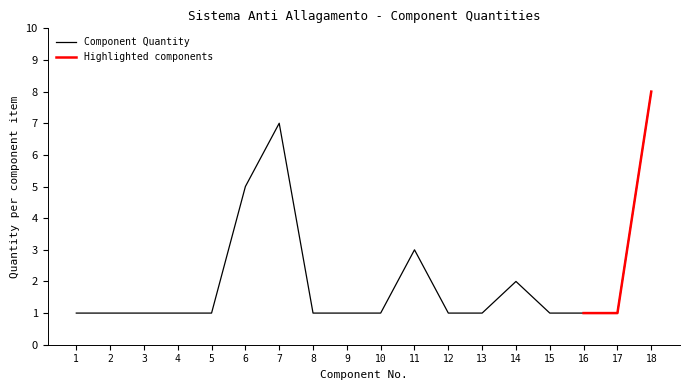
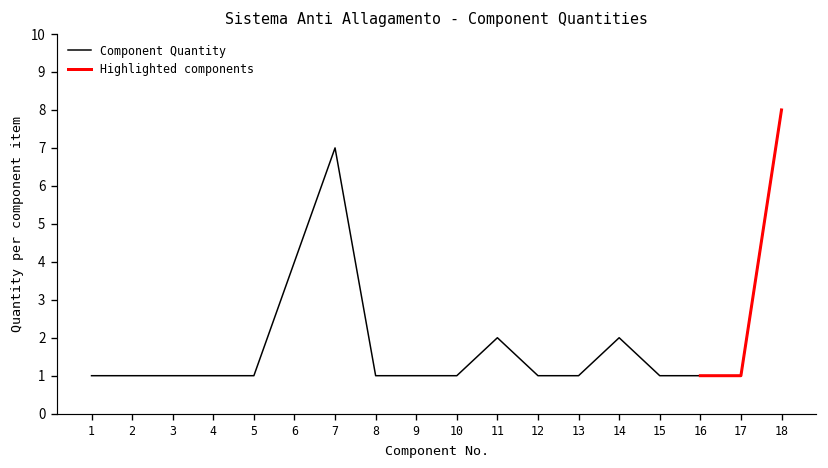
Component Quantity, 6: 5 -> 4
Component Quantity, 11: 3 -> 2
